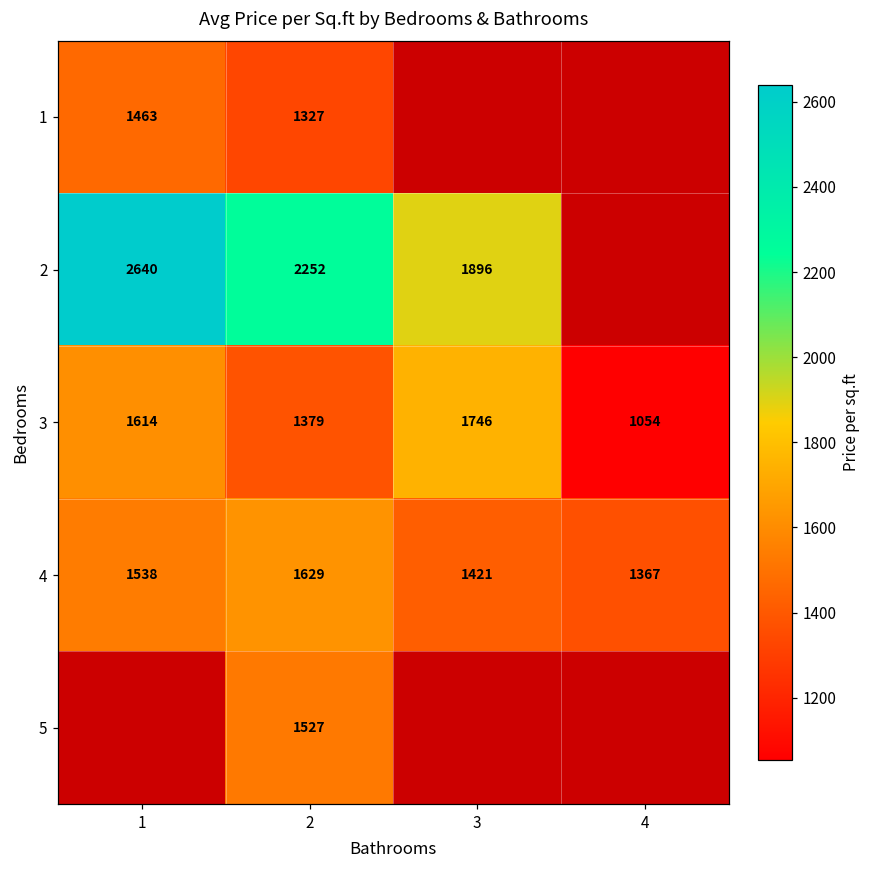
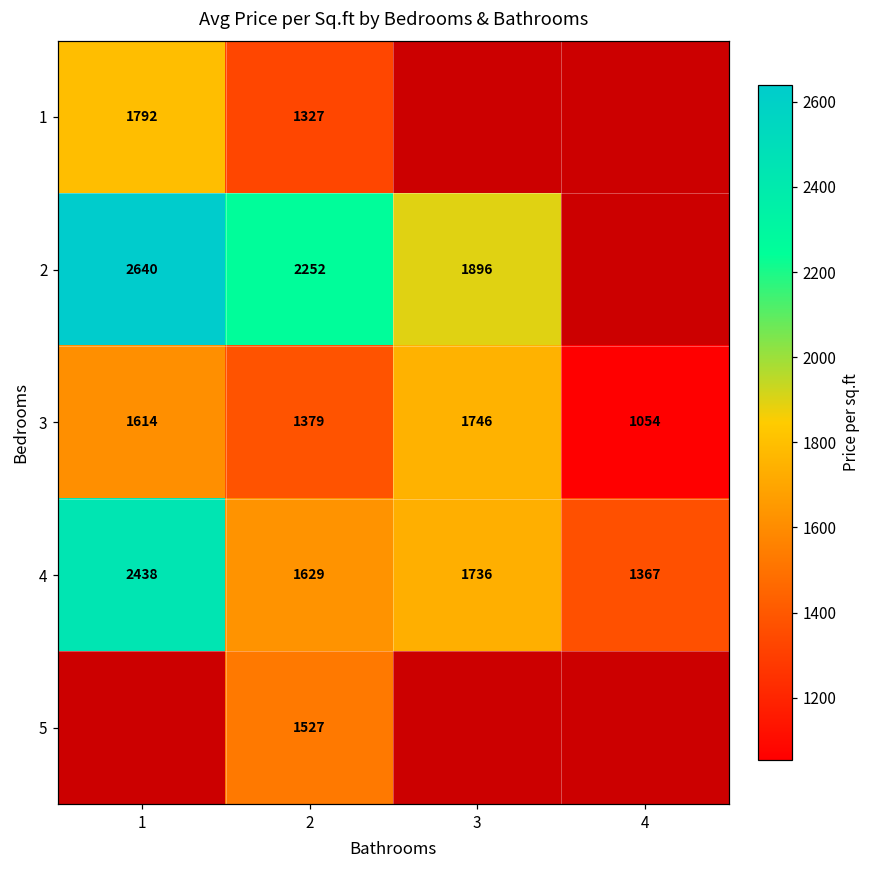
1, 1: 1463 -> 1792
4, 1: 1538 -> 2438
4, 3: 1421 -> 1736
